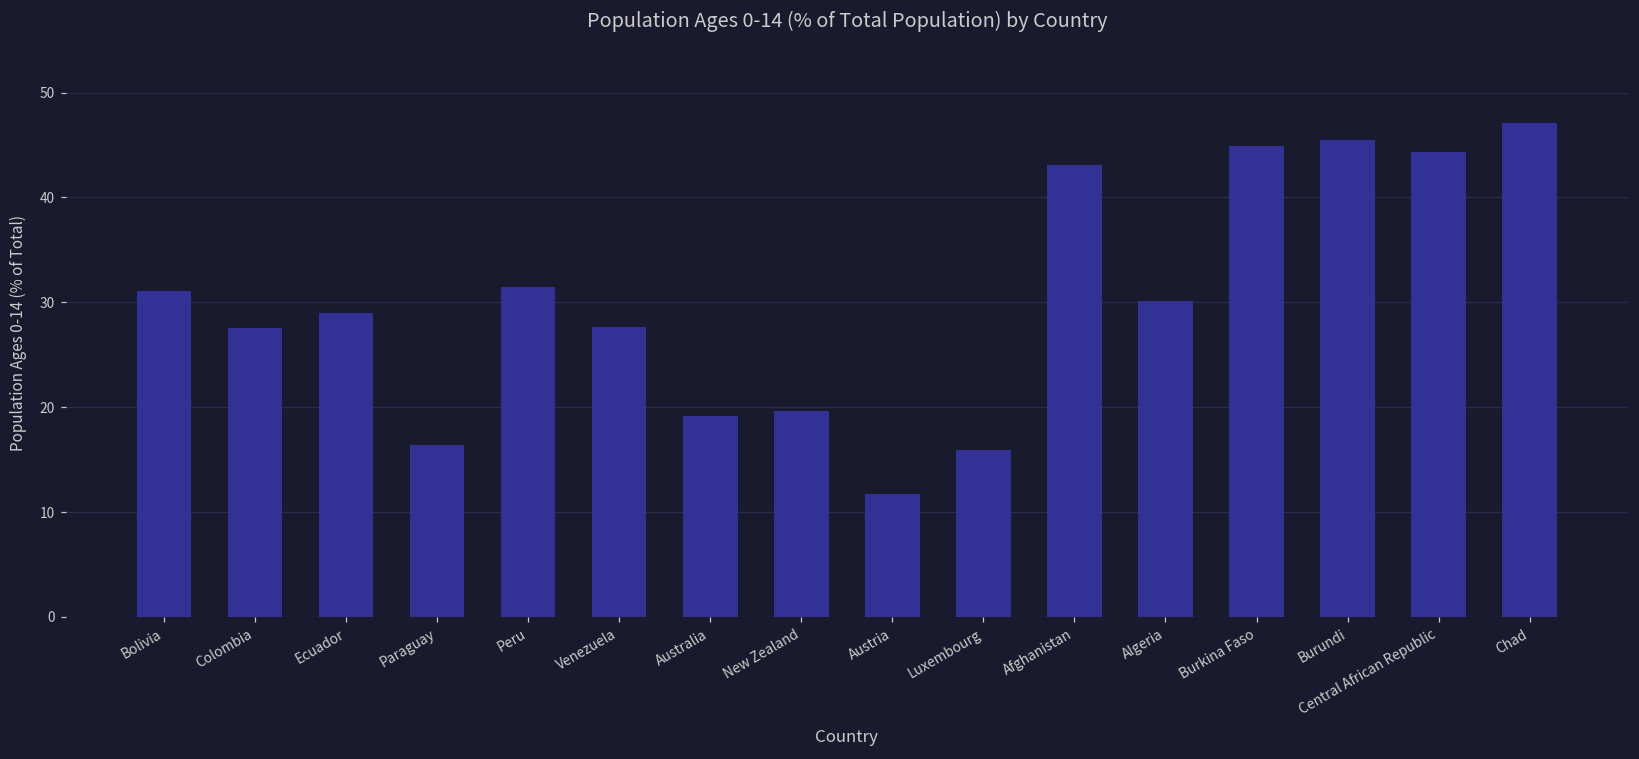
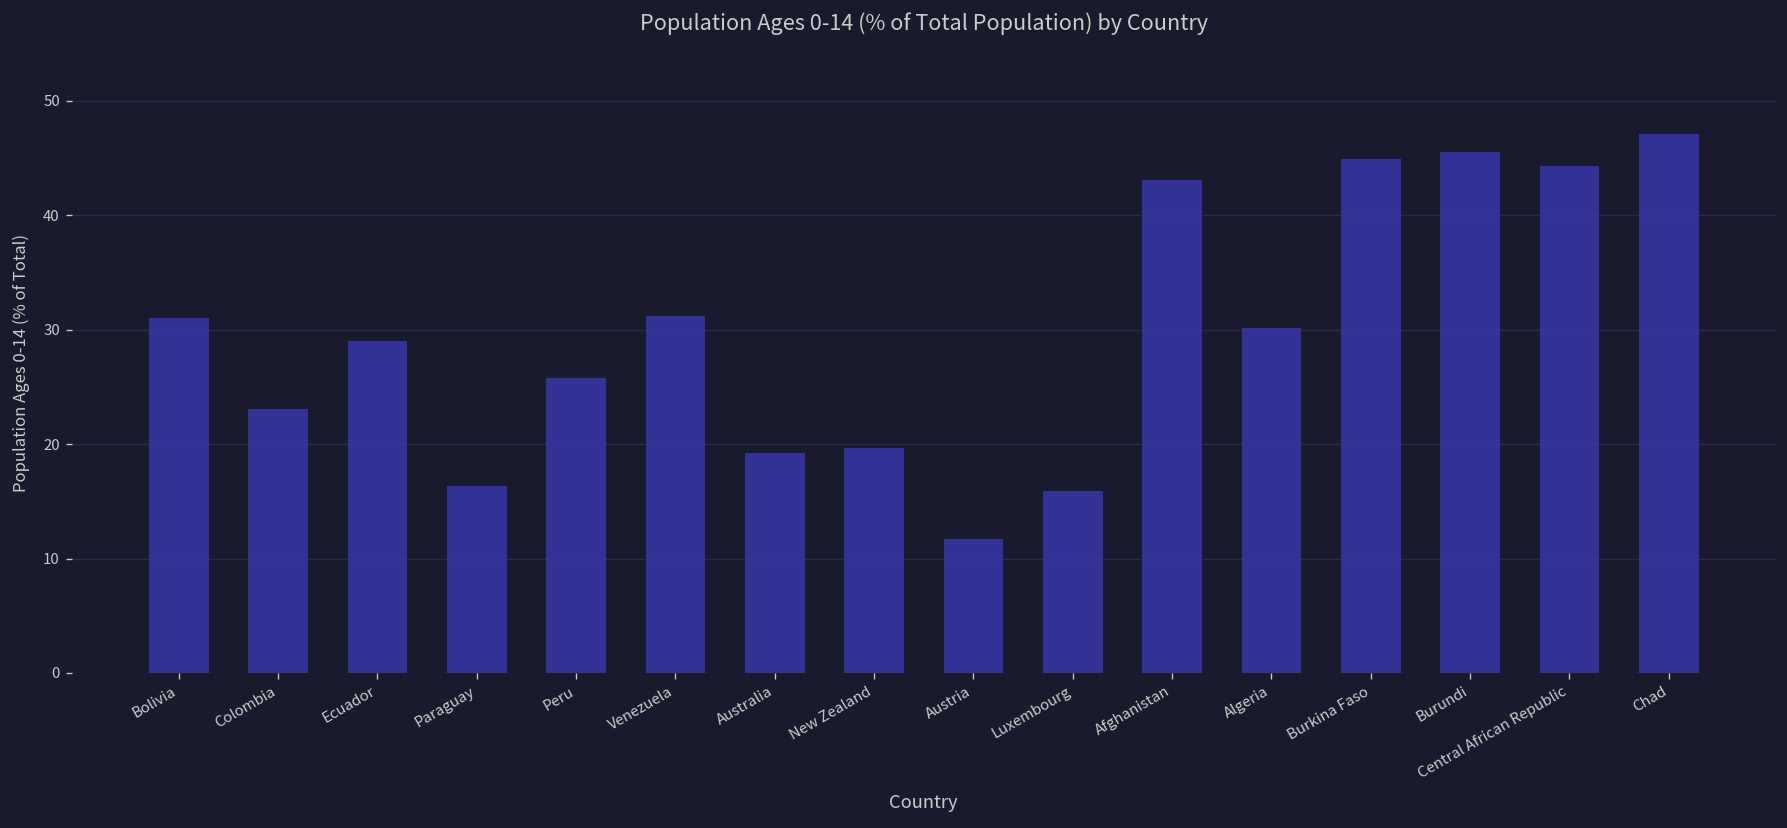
Colombia: 28 -> 23
Peru: 31 -> 26
Venezuela: 28 -> 31
